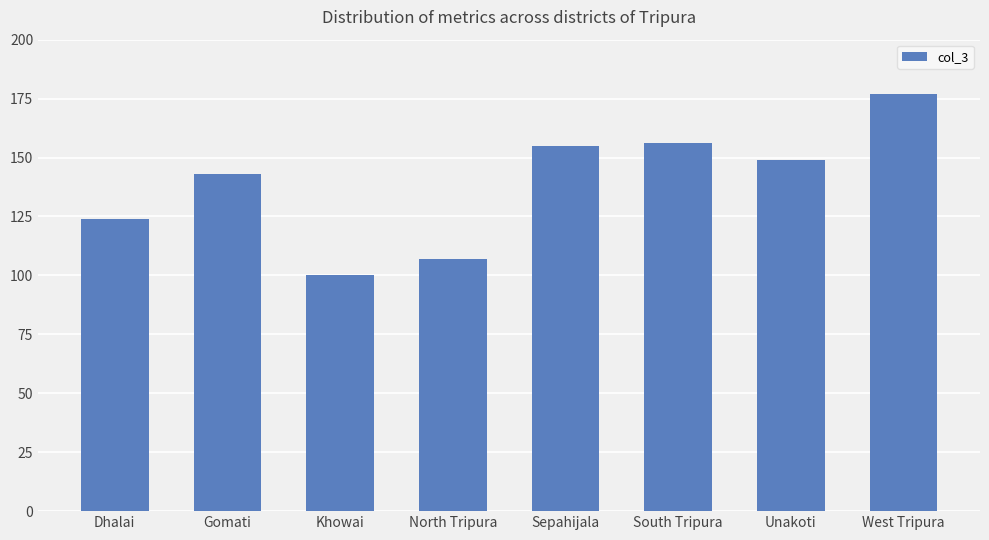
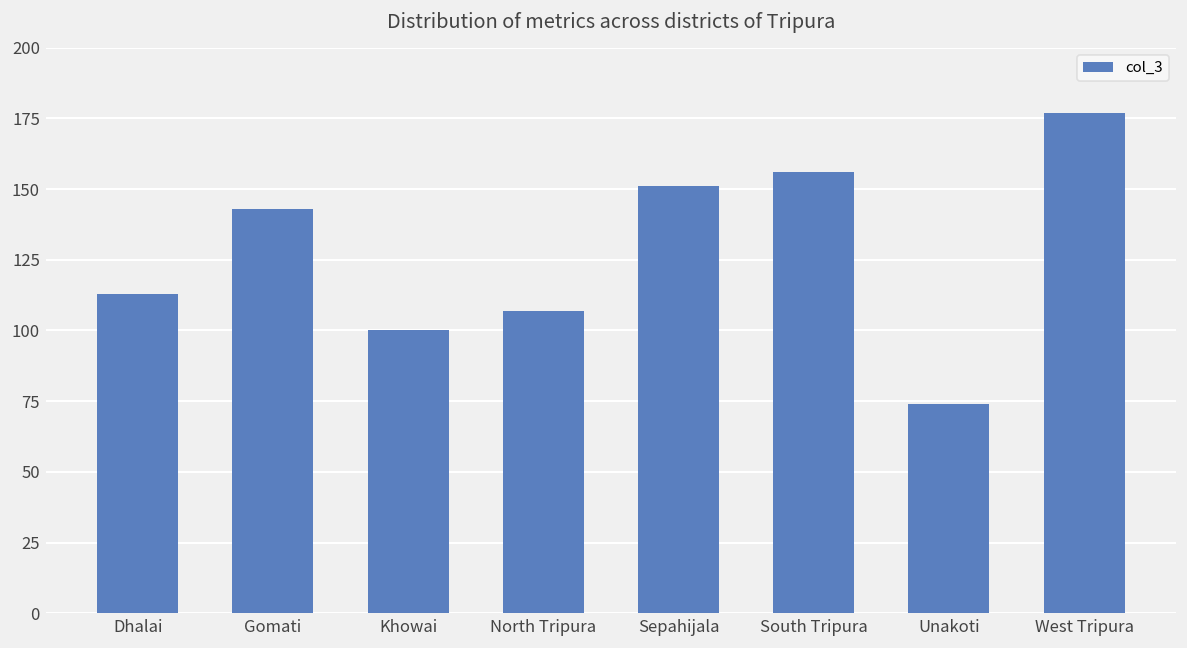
Dhalai: 124 -> 113
Sepahijala: 155 -> 151
Unakoti: 149 -> 74
